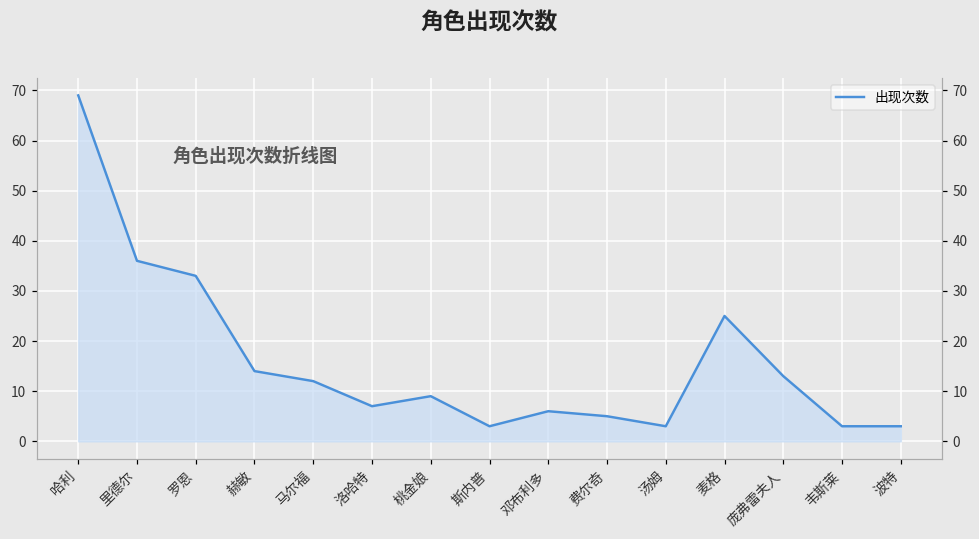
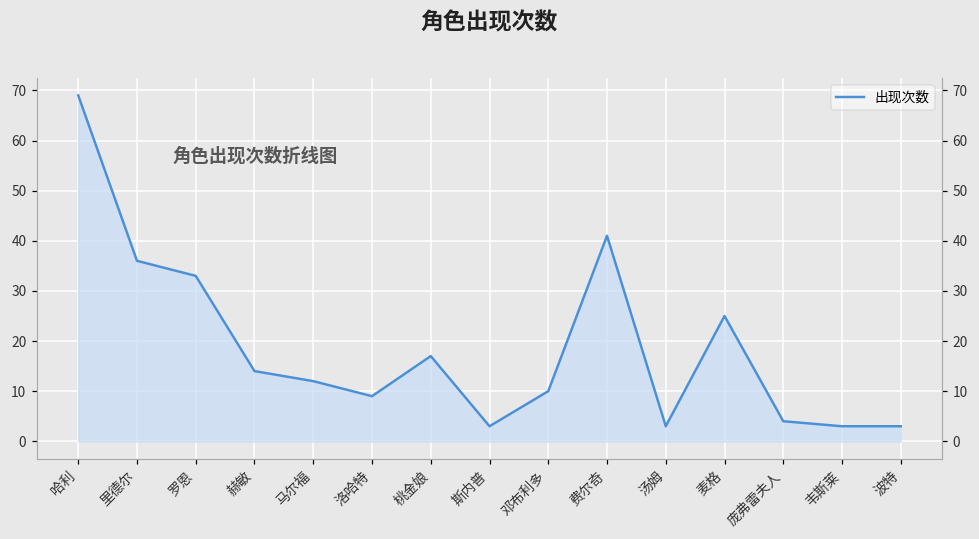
洛哈特: 7 -> 9
桃金娘: 9 -> 17
邓布利多: 6 -> 10
费尔奇: 5 -> 41
庞弗雷夫人: 13 -> 4
